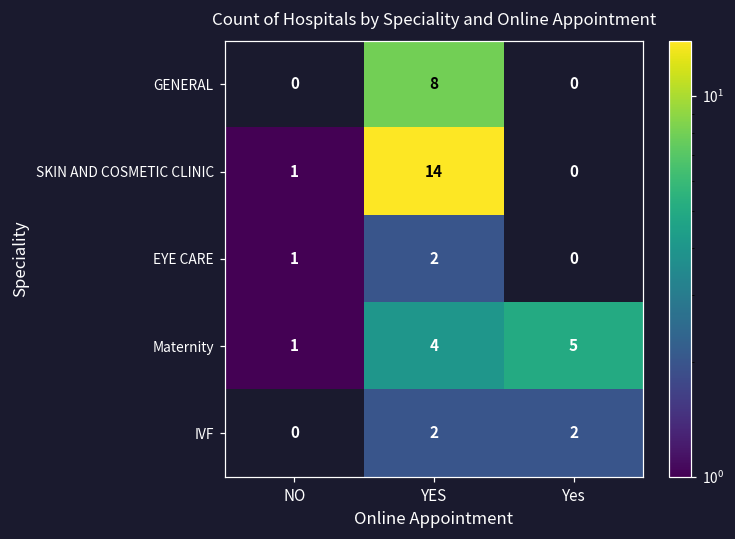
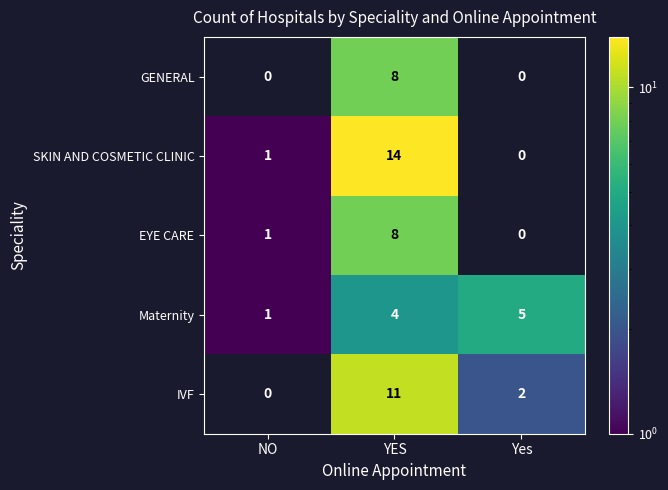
EYE CARE, YES: 2 -> 8
IVF, YES: 2 -> 11
